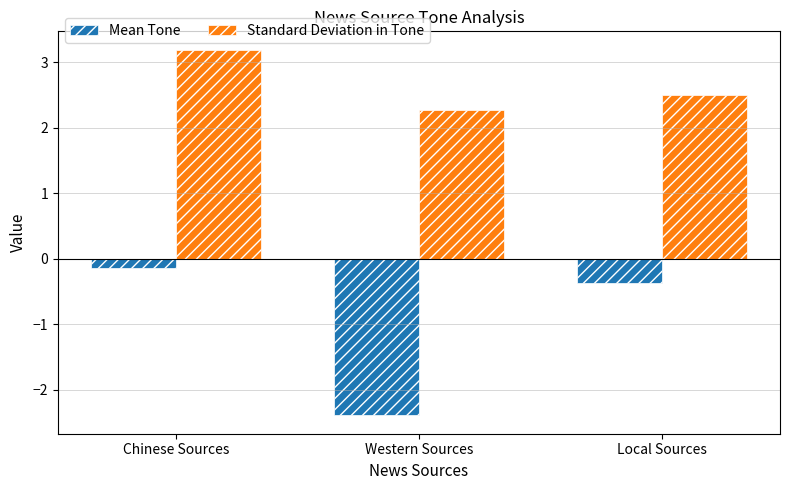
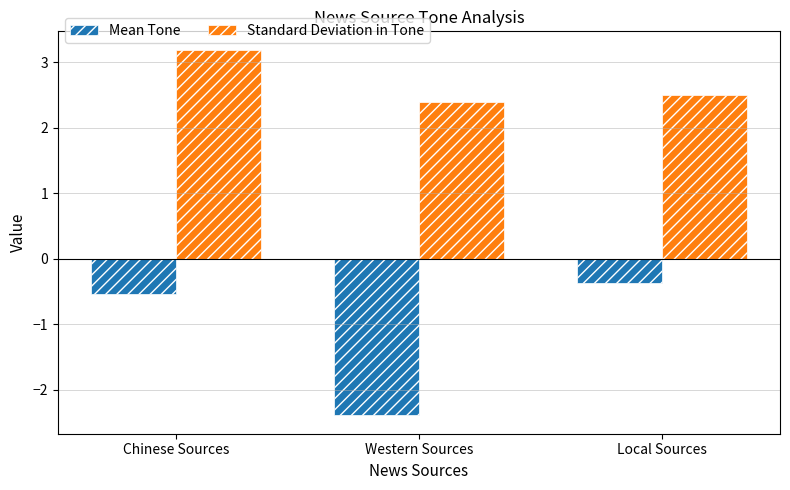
Mean Tone, Chinese Sources: -0.1 -> -0.5
Standard Deviation in Tone, Western Sources: 2.3 -> 2.4
